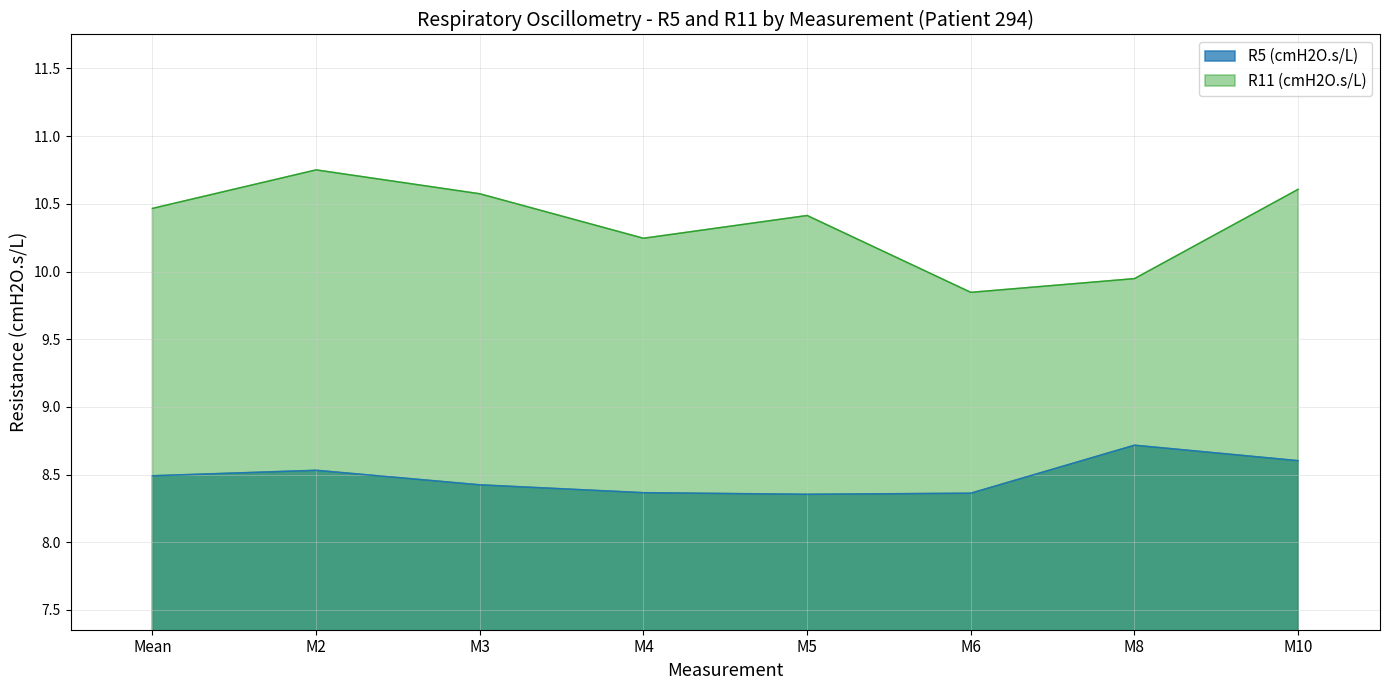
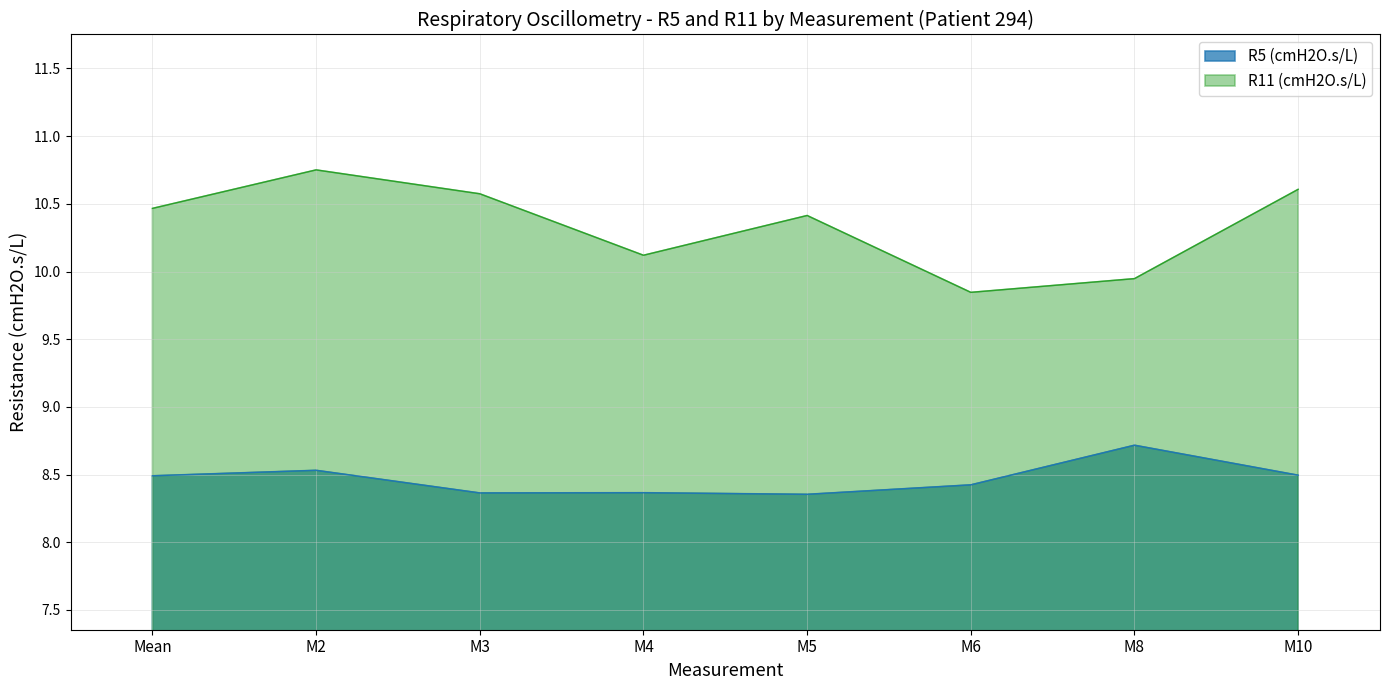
R5 (cmH2O.s/L), M3: 8.42 -> 8.36
R11 (cmH2O.s/L), M4: 10.25 -> 10.12
R5 (cmH2O.s/L), M6: 8.36 -> 8.42
R5 (cmH2O.s/L), M10: 8.60 -> 8.50
